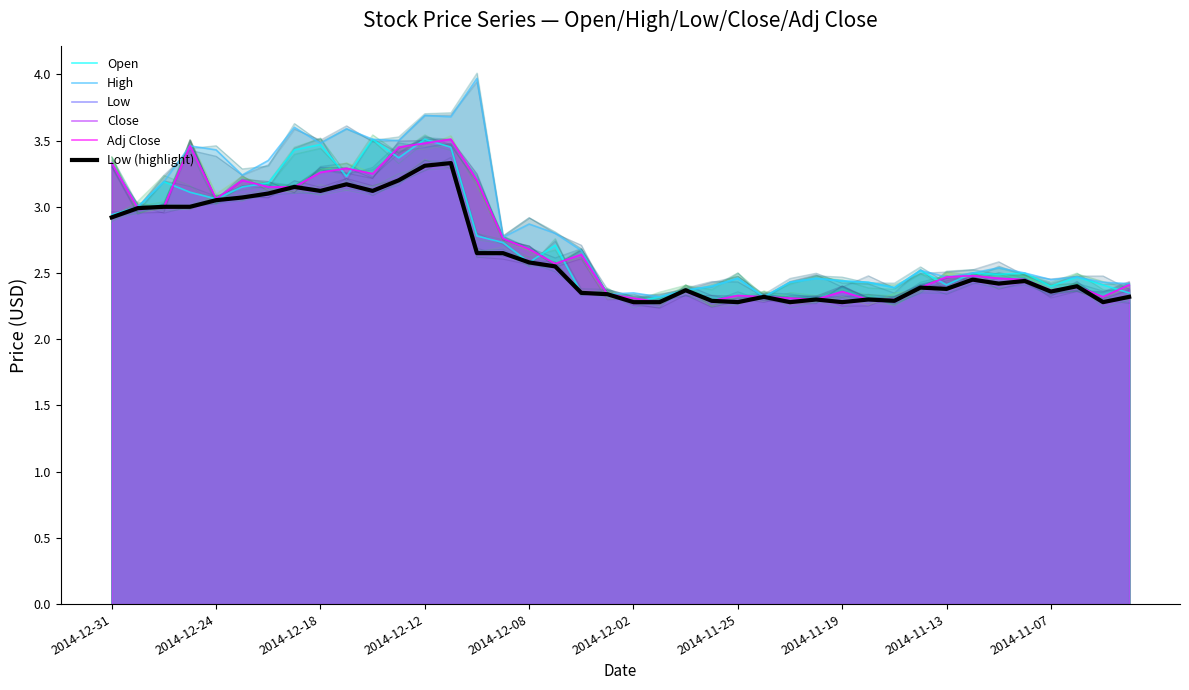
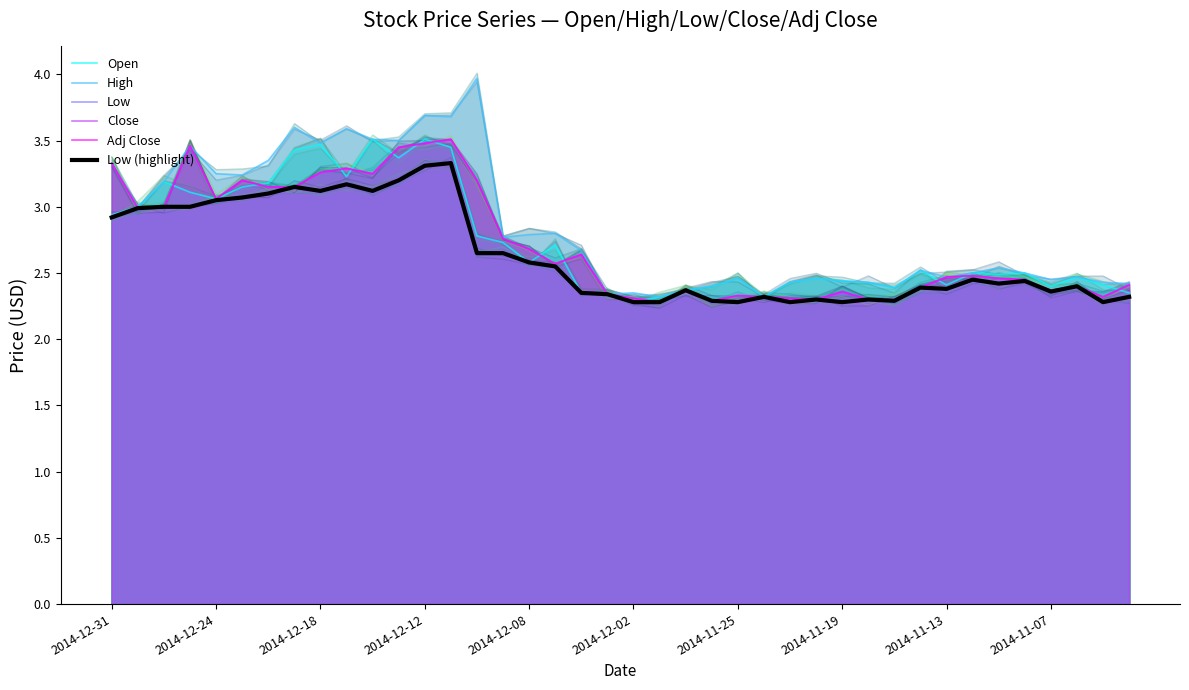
High, 2014-12-24: 3.43 -> 3.25
High, 2014-12-08: 2.87 -> 2.79
